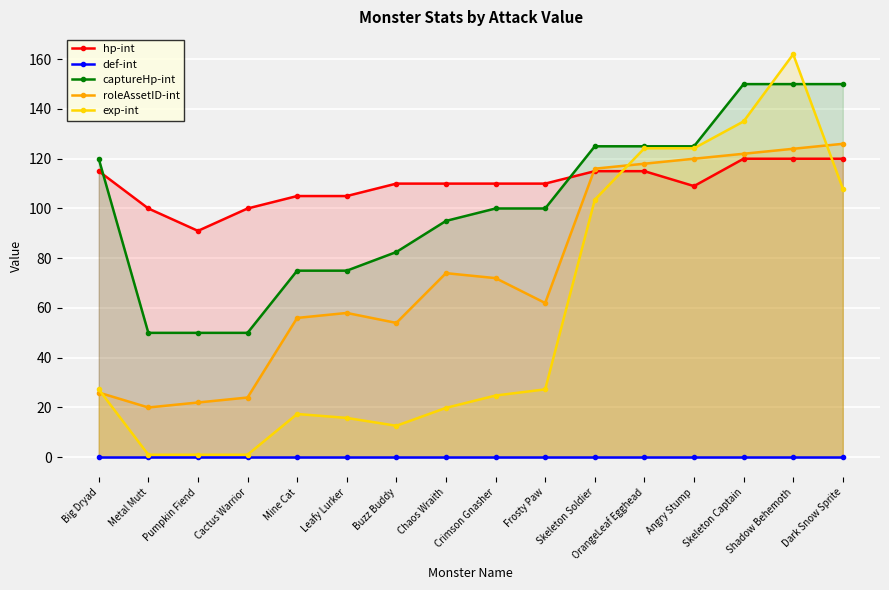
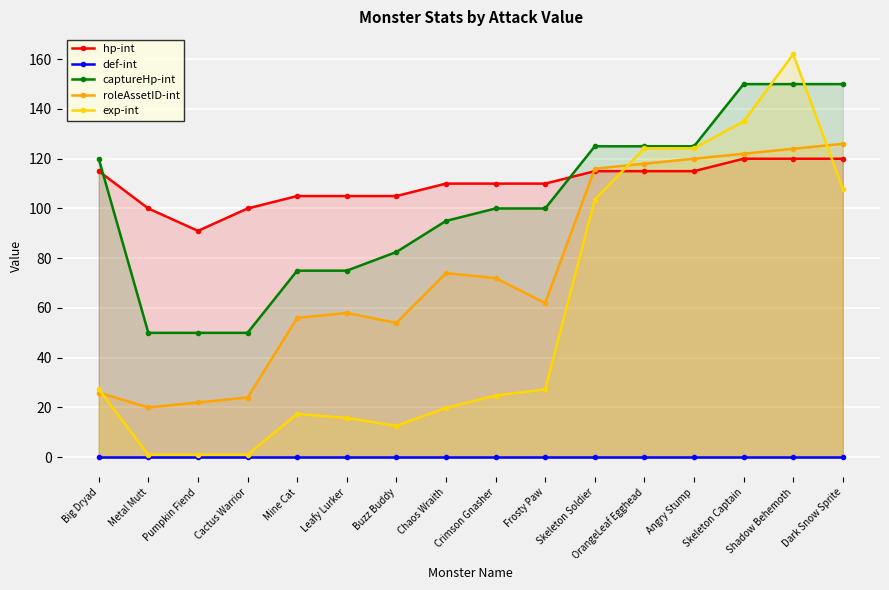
hp-int, Buzz Buddy: 110 -> 105
hp-int, Angry Stump: 109 -> 115
